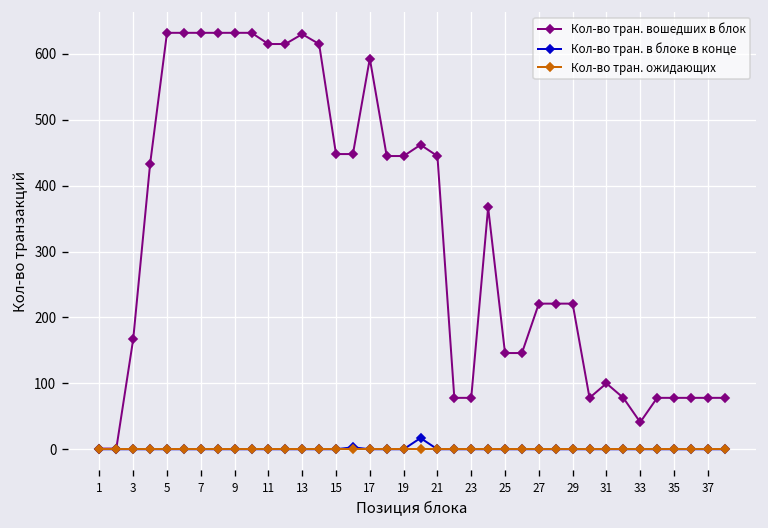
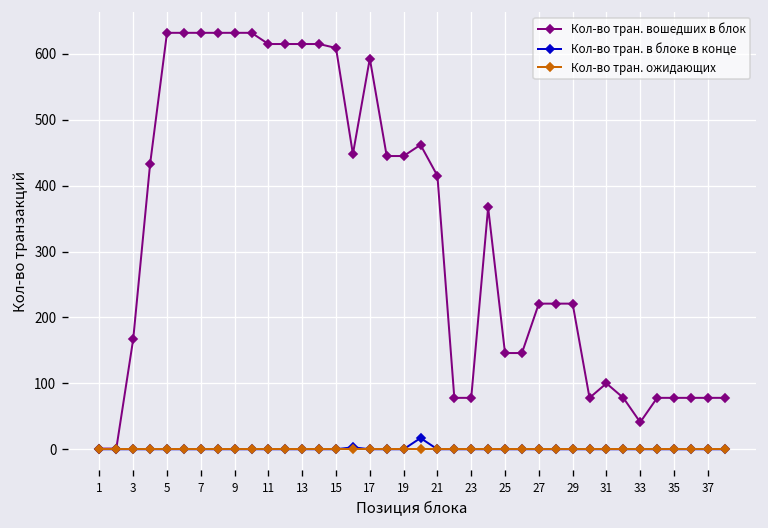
Кол-во тран. вошедших в блок, 13: 630 -> 620
Кол-во тран. вошедших в блок, 15: 450 -> 610
Кол-во тран. вошедших в блок, 21: 450 -> 420
